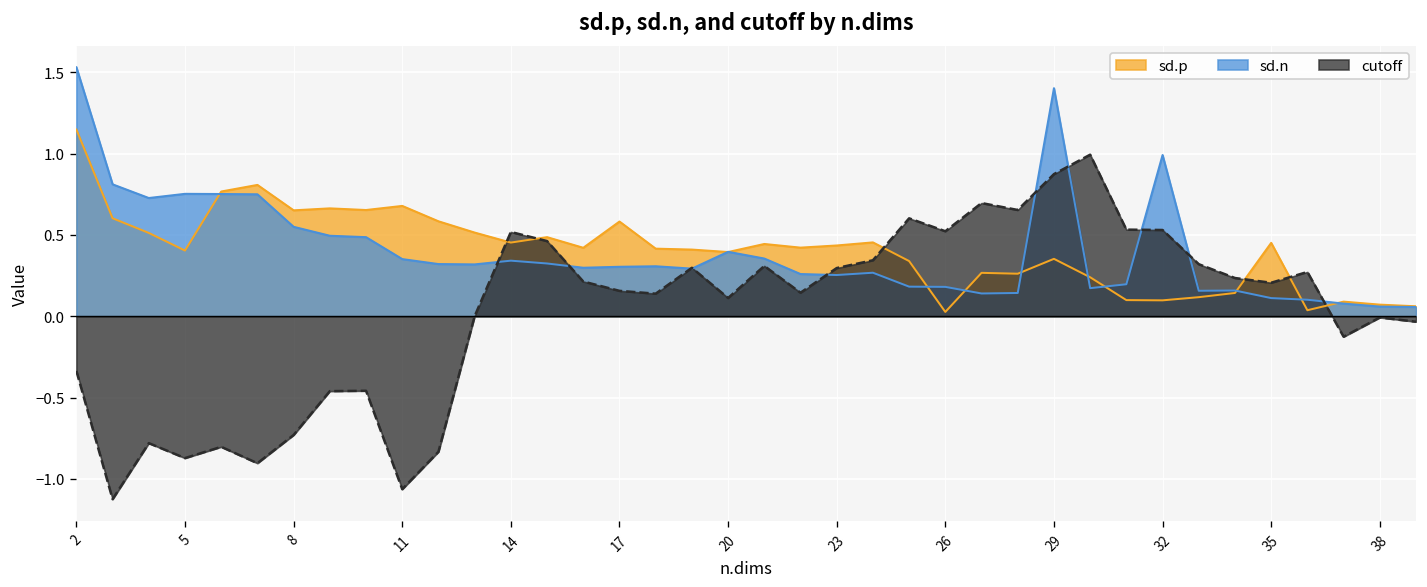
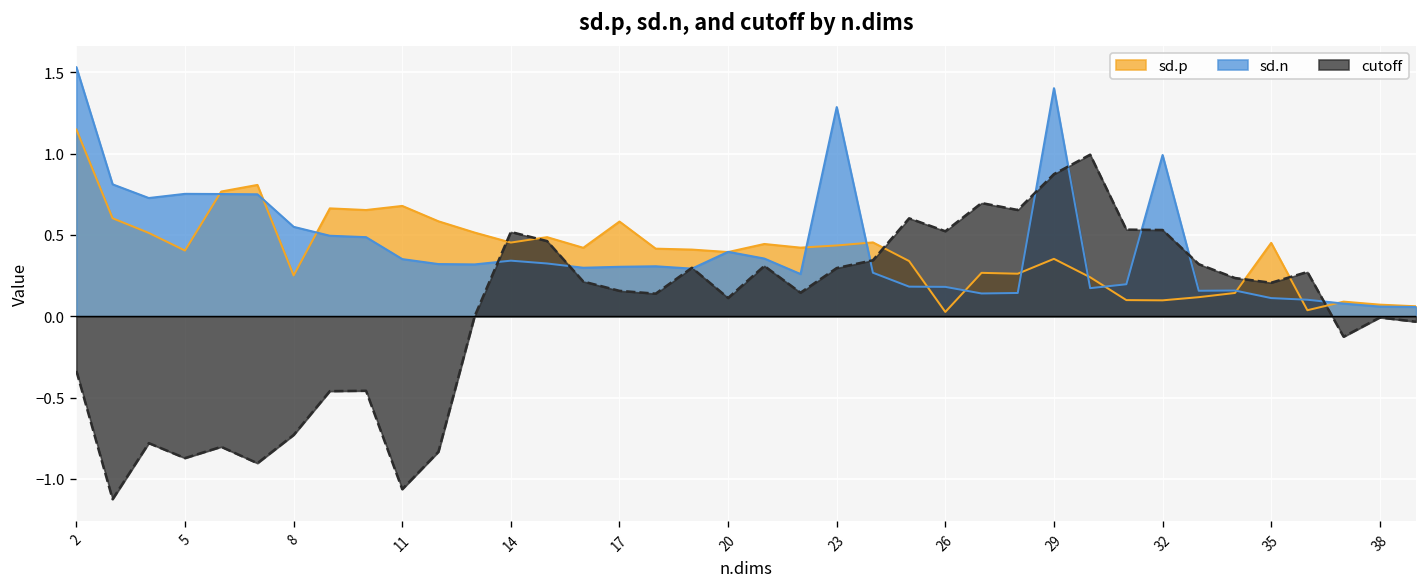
sd.p, 8: 0.65 -> 0.25
sd.n, 23: 0.25 -> 1.29
